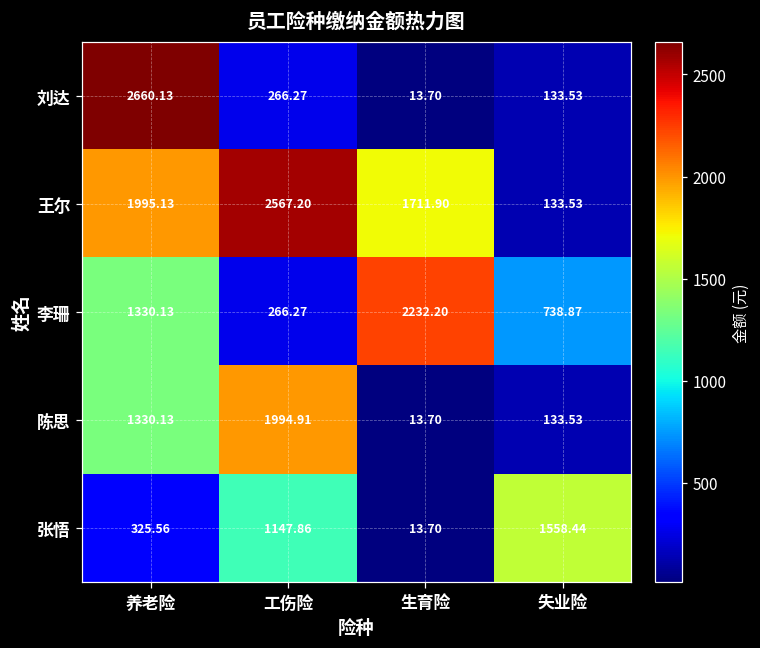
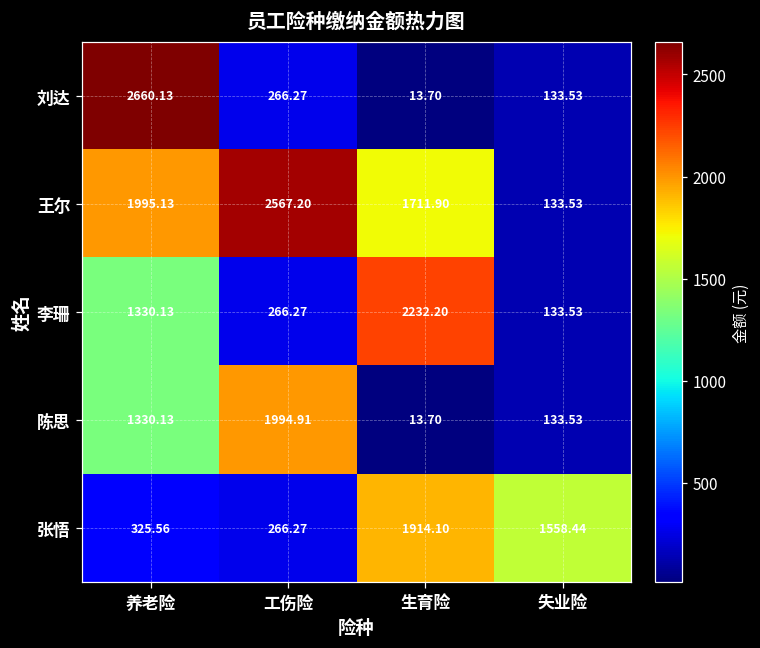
李珊, 失业险: 738.87 -> 133.53
张悟, 工伤险: 1147.86 -> 266.27
张悟, 生育险: 13.70 -> 1914.10
